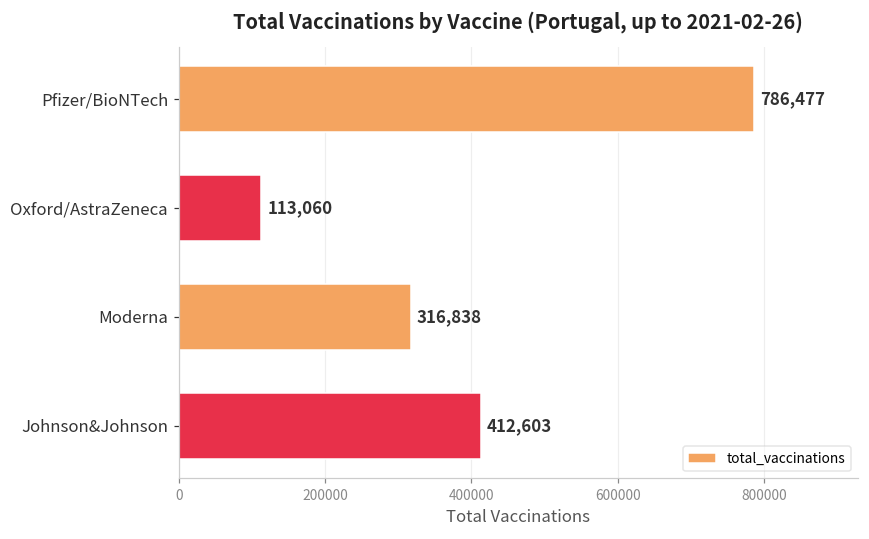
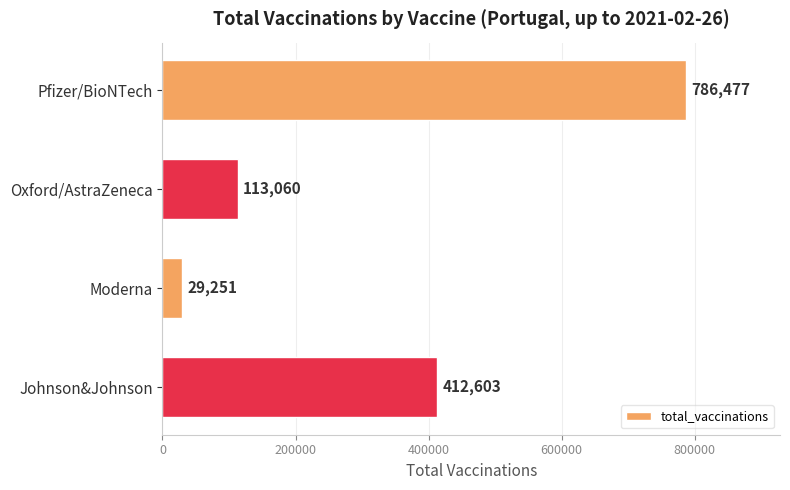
Moderna: 316,838 -> 29,251
